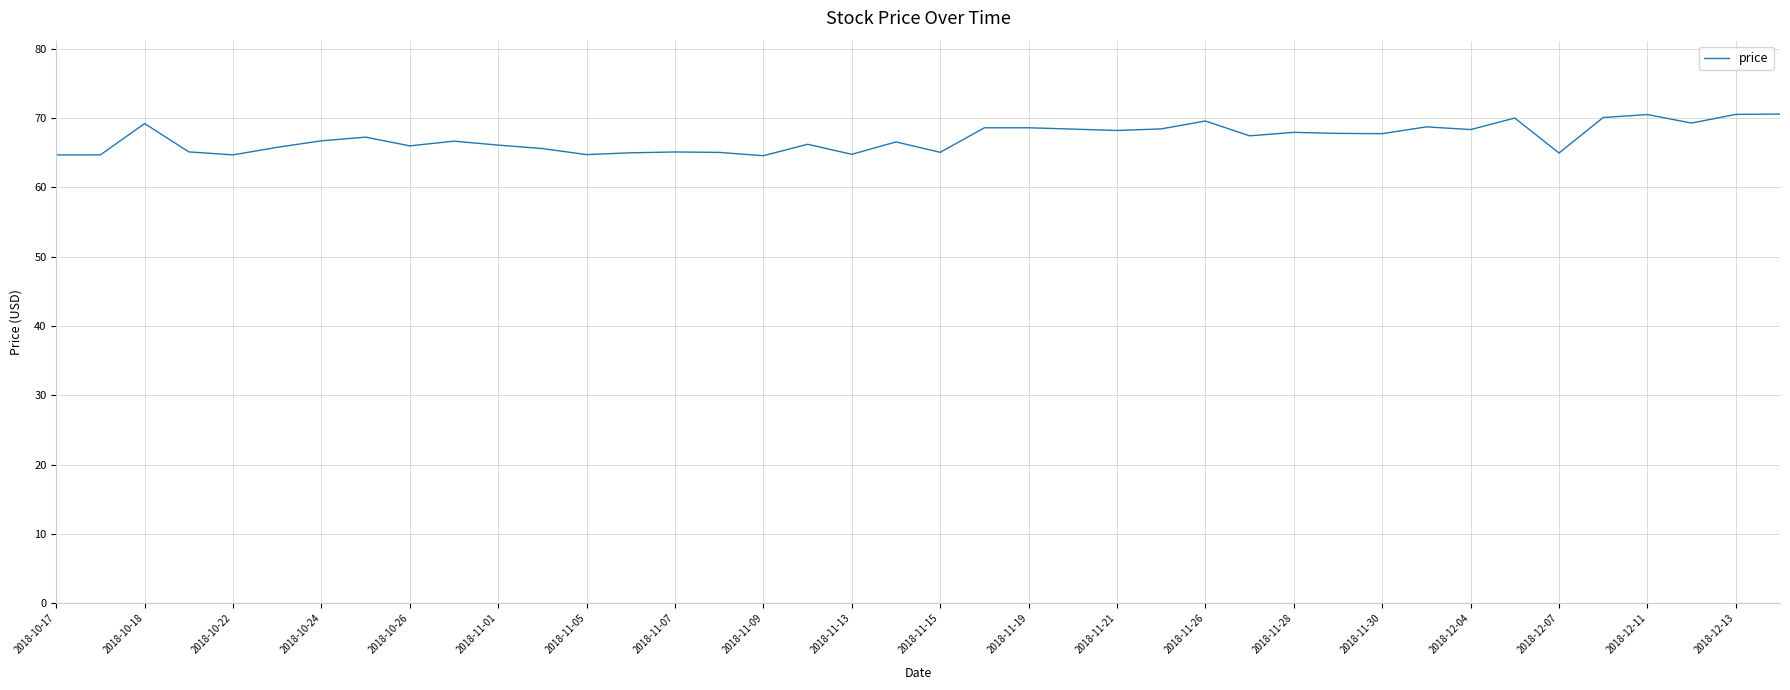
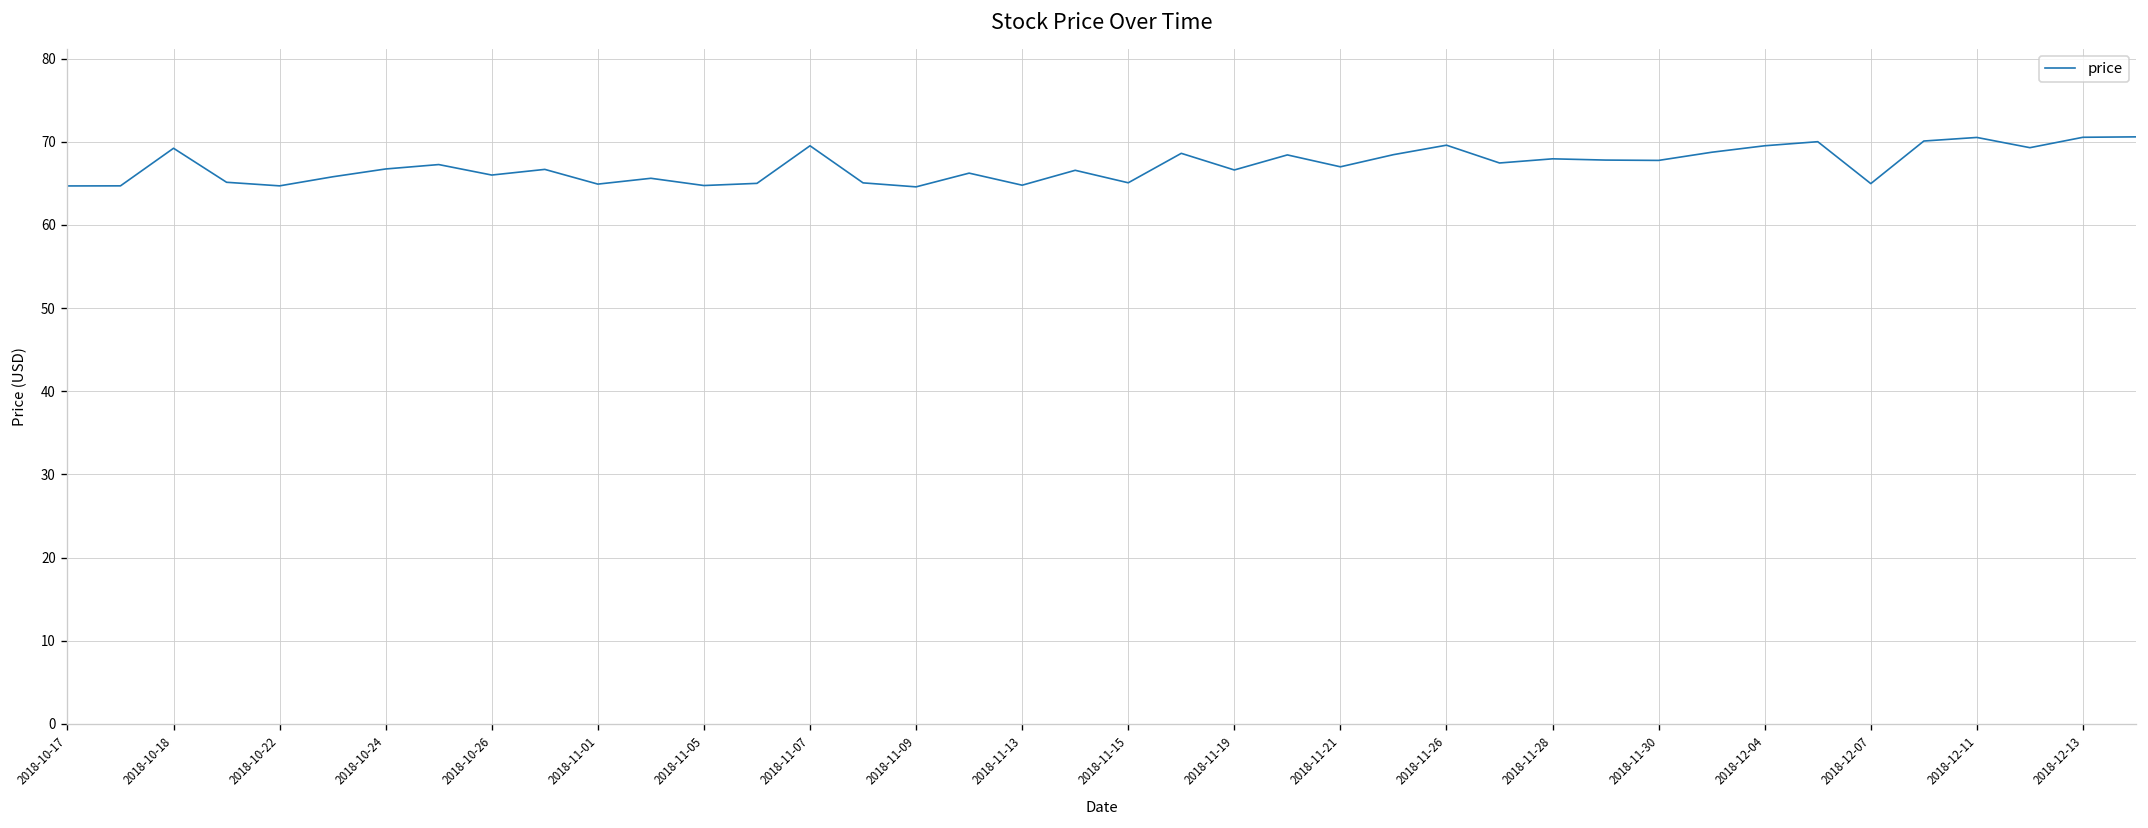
2018-11-01: 66 -> 65
2018-11-07: 65 -> 70
2018-11-19: 69 -> 67
2018-11-21: 68 -> 67
2018-12-04: 68 -> 70
